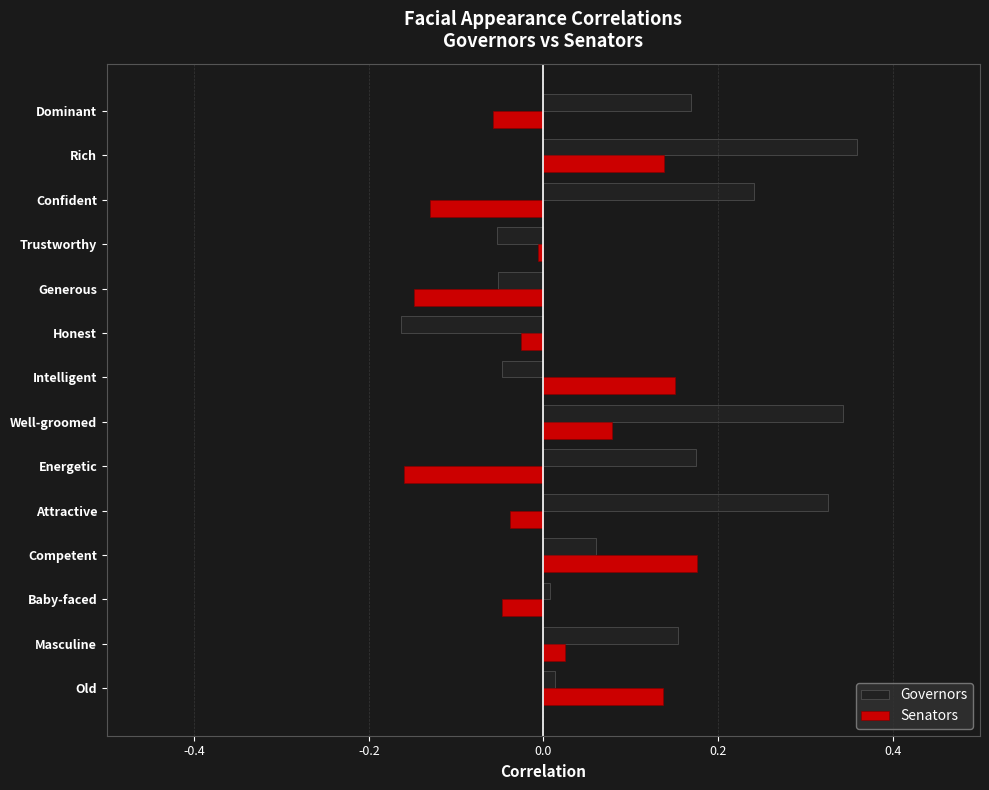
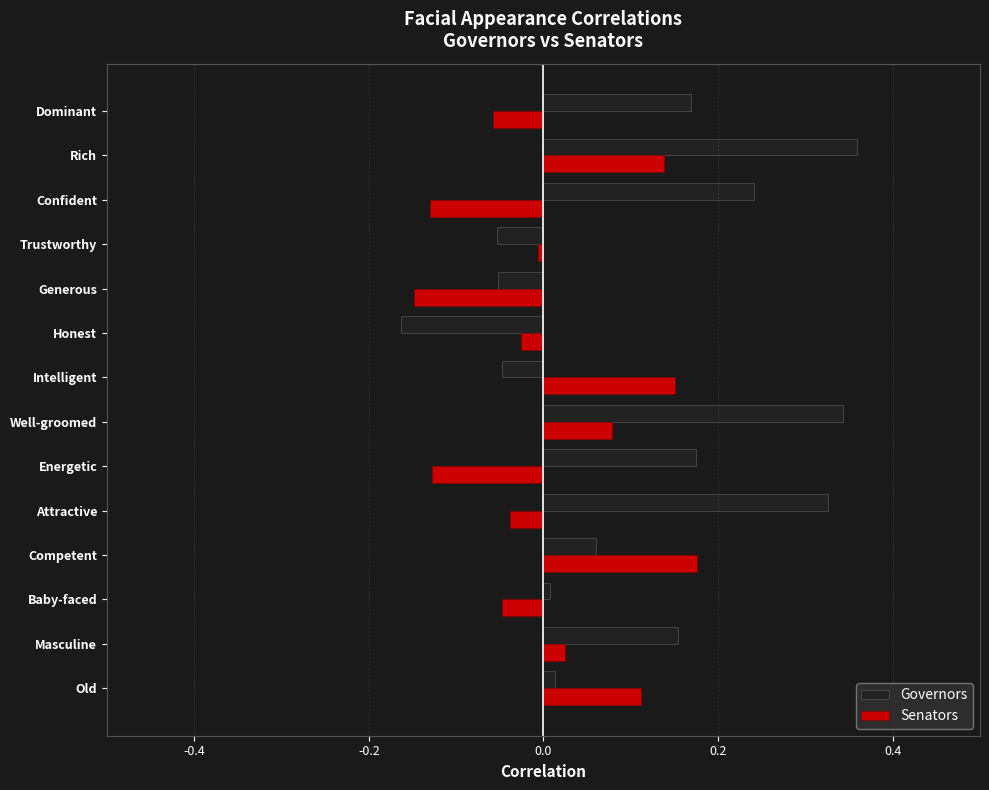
Senators, Energetic: -0.16 -> -0.13
Senators, Old: 0.14 -> 0.11
